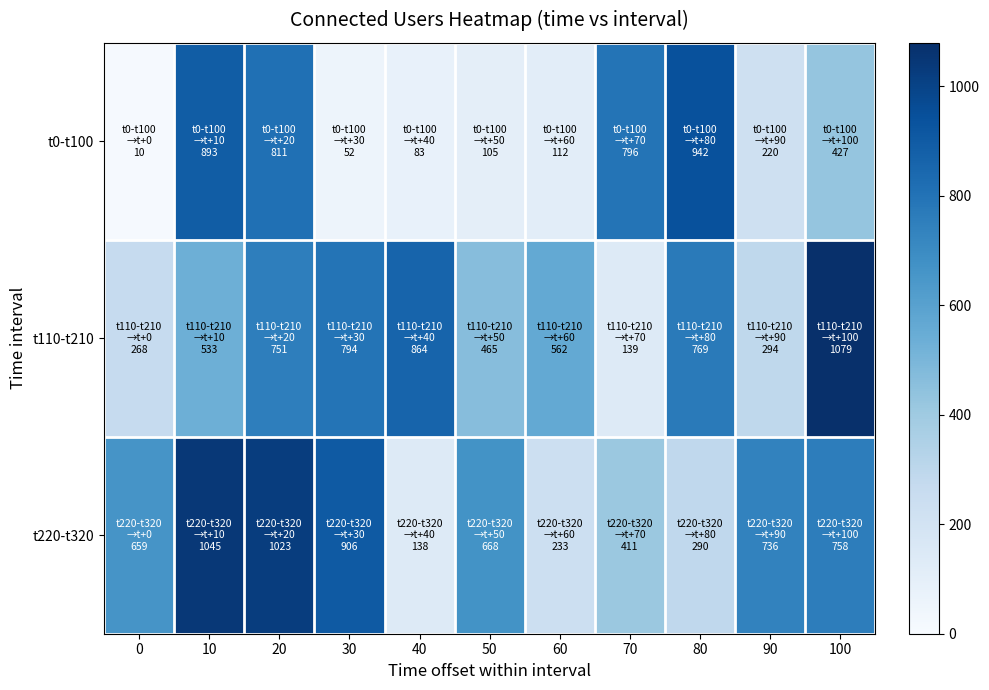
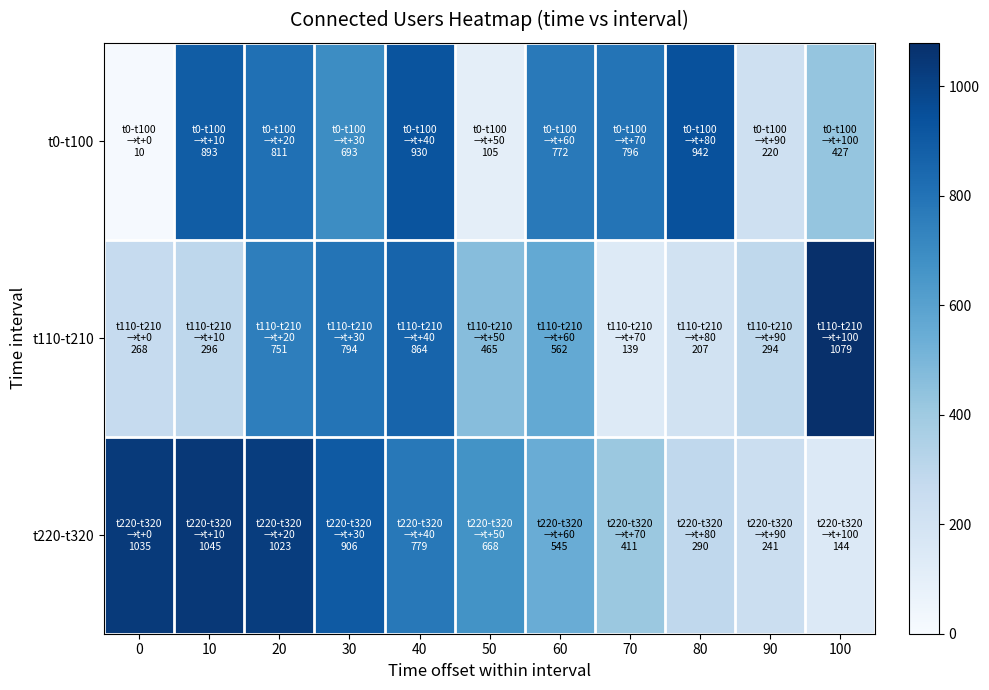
t0-t100, 30: 52 -> 693
t0-t100, 40: 83 -> 930
t0-t100, 60: 112 -> 772
t110-t210, 10: 533 -> 296
t110-t210, 80: 769 -> 207
t220-t320, 0: 659 -> 1035
t220-t320, 40: 138 -> 779
t220-t320, 60: 233 -> 545
t220-t320, 90: 736 -> 241
t220-t320, 100: 758 -> 144
